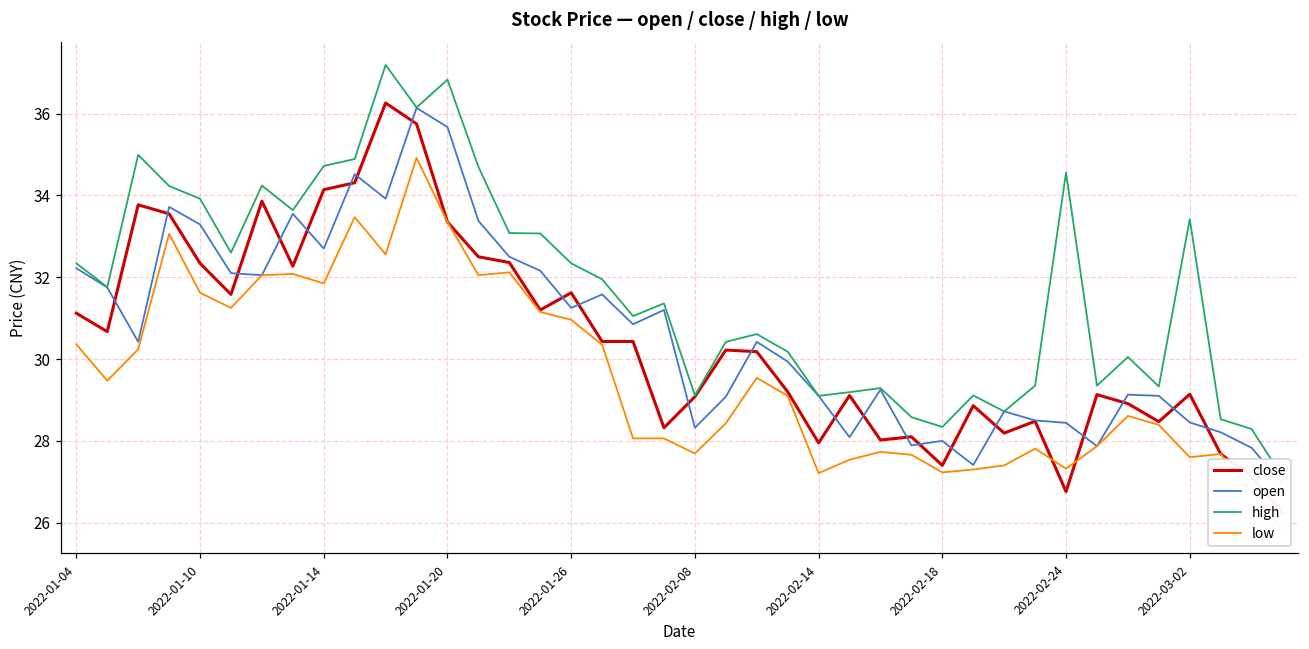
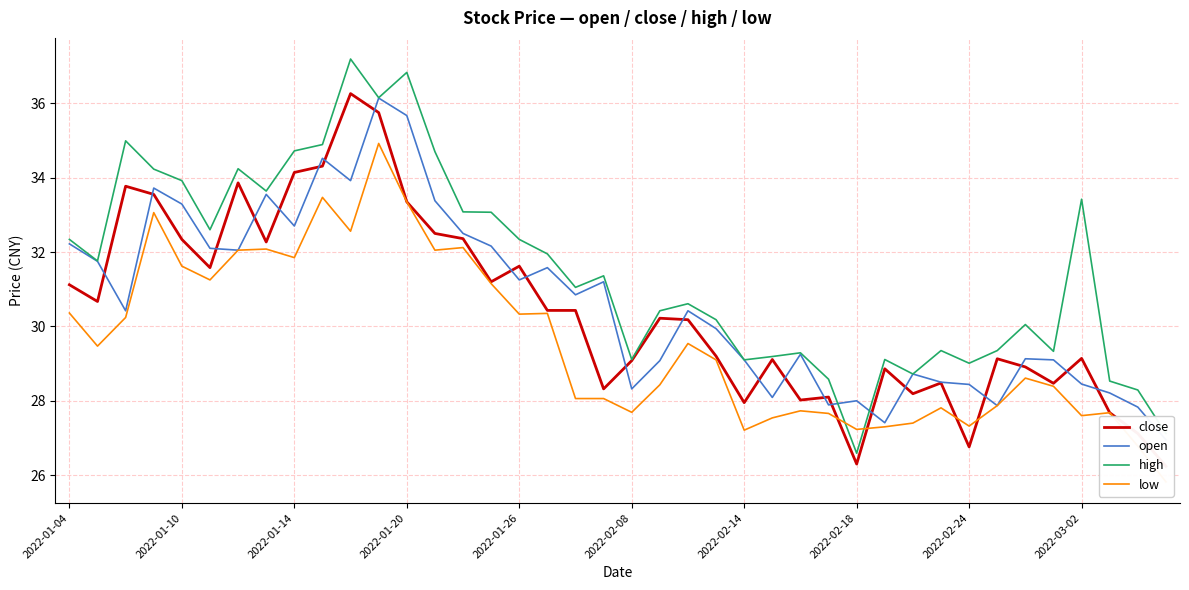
low, 2022-01-26: 31.0 -> 30.3
close, 2022-02-18: 27.4 -> 26.3
high, 2022-02-18: 28.3 -> 26.6
high, 2022-02-24: 34.6 -> 29.0
